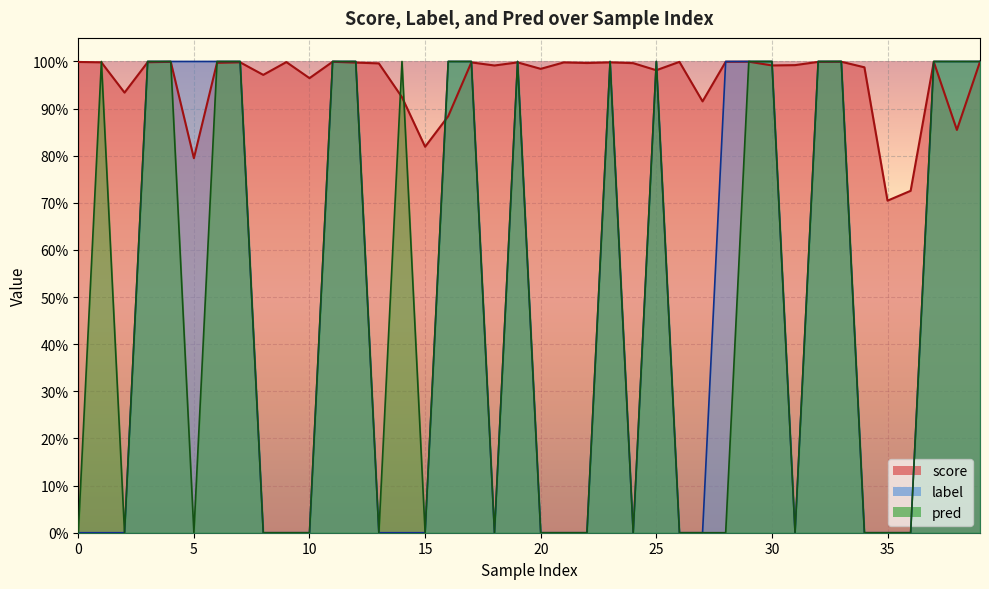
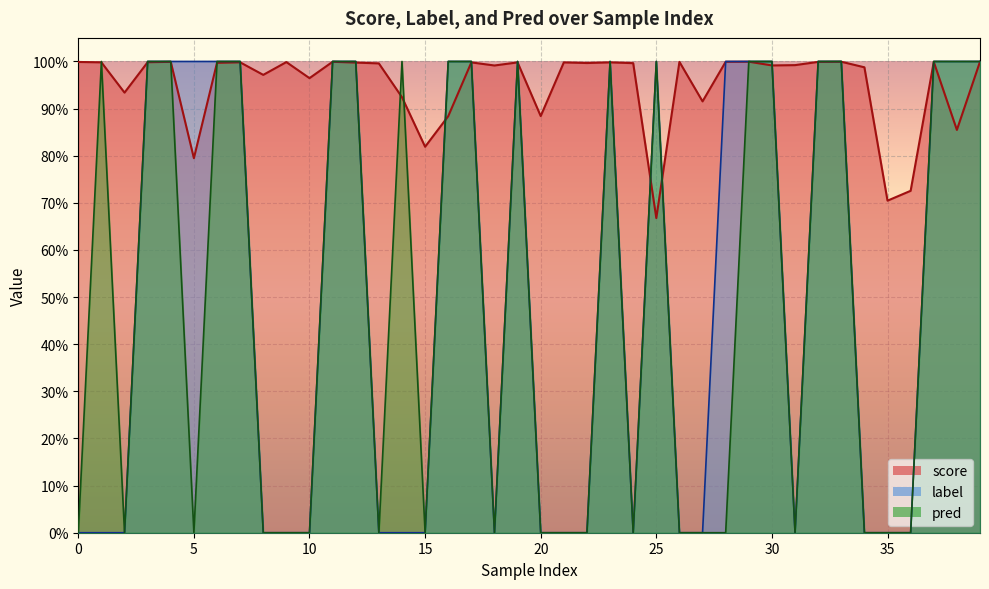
score, 20: 98% -> 88%
score, 25: 98% -> 67%
